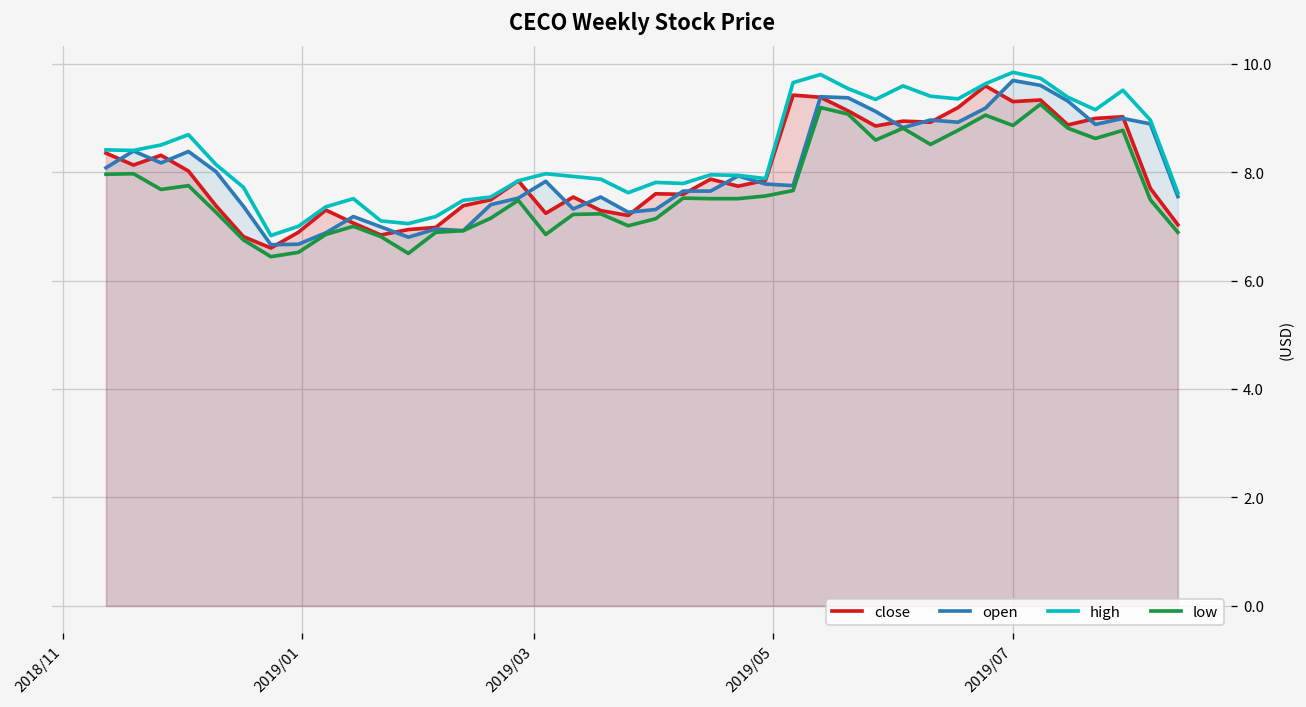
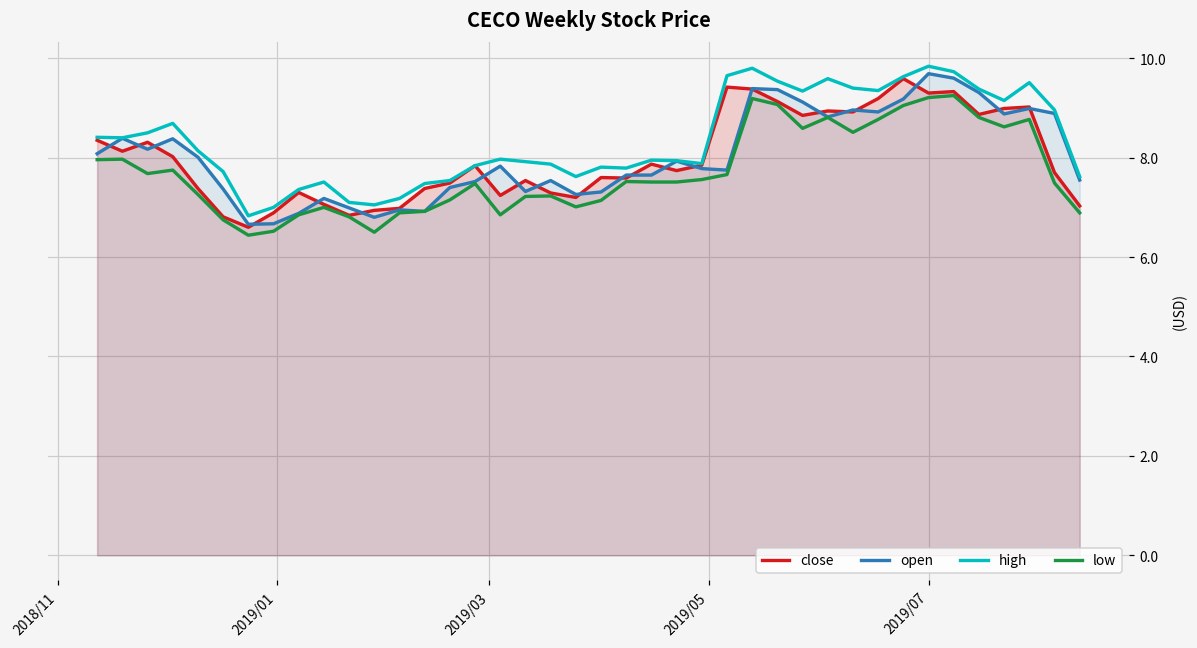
low, 2019/07: 8.9 -> 9.2
